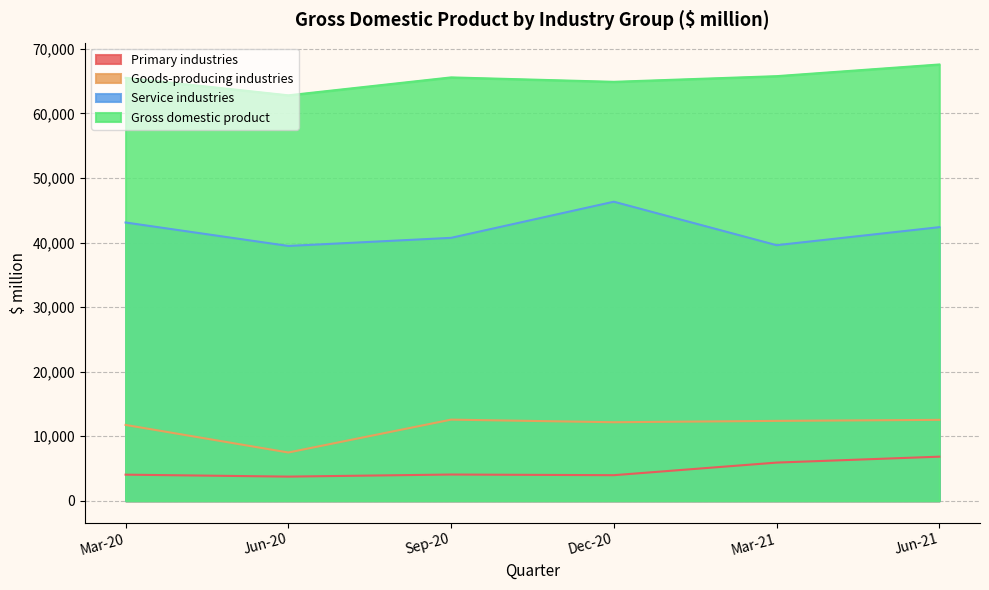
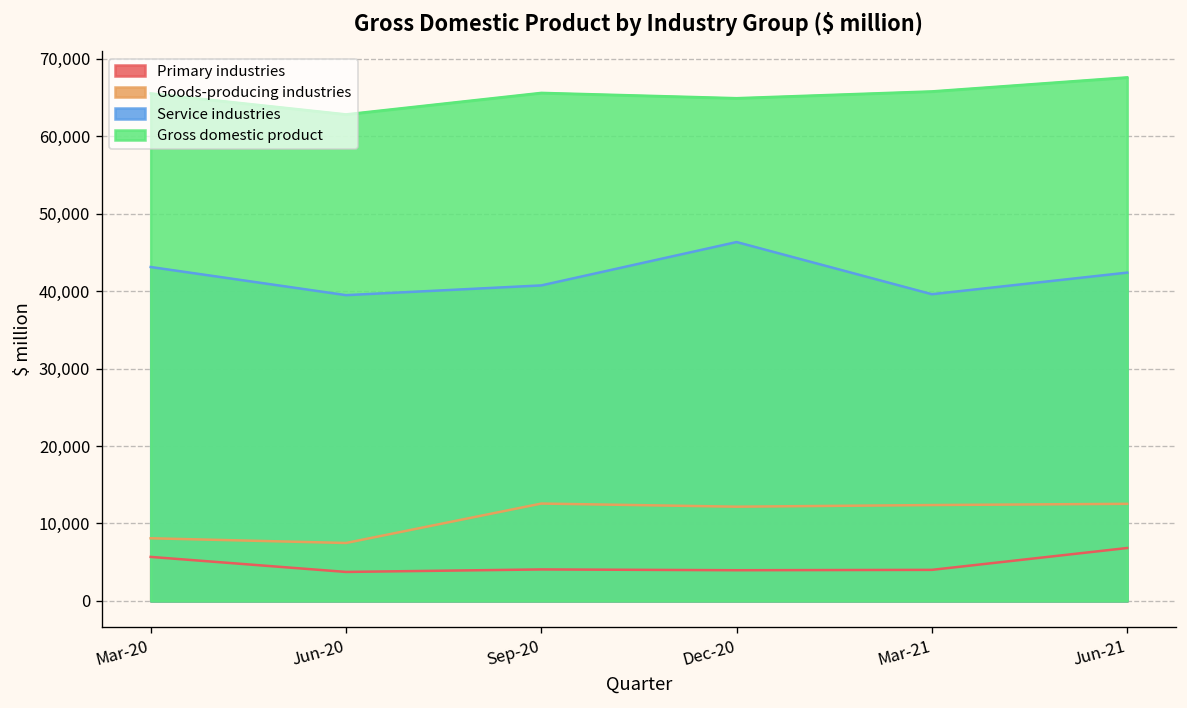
Primary industries, Mar-20: 4,000 -> 6,000
Goods-producing industries, Mar-20: 12,000 -> 8,000
Primary industries, Mar-21: 6,000 -> 4,000
